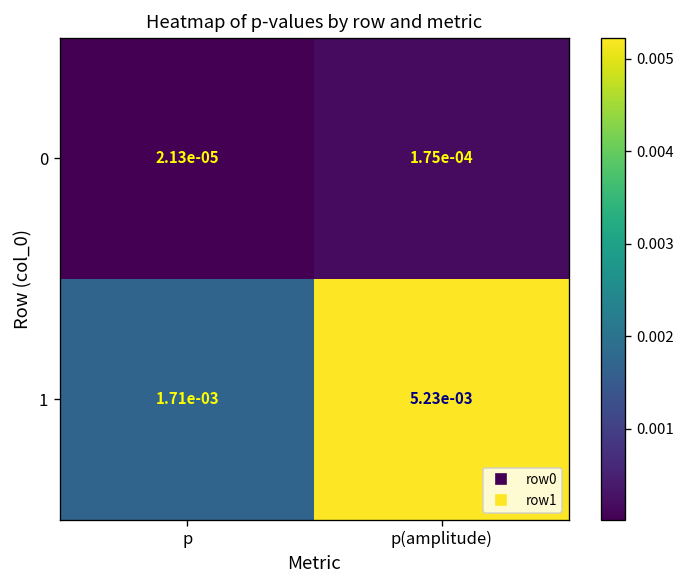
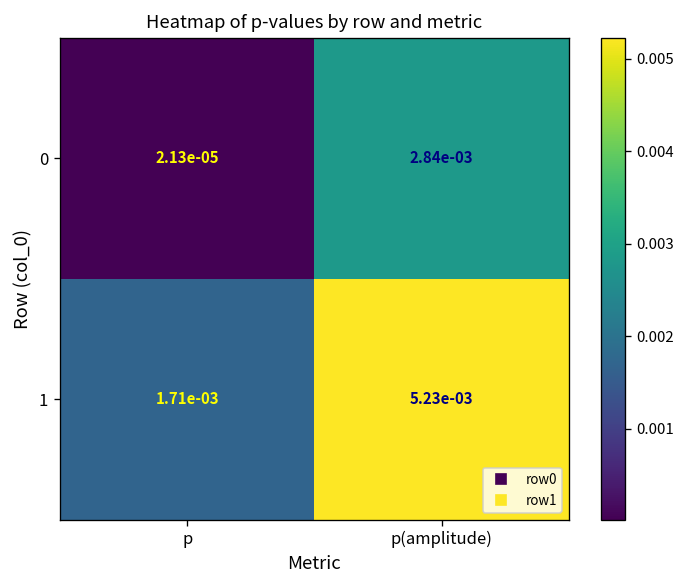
0, p(amplitude): 1.75e-04 -> 2.84e-03
